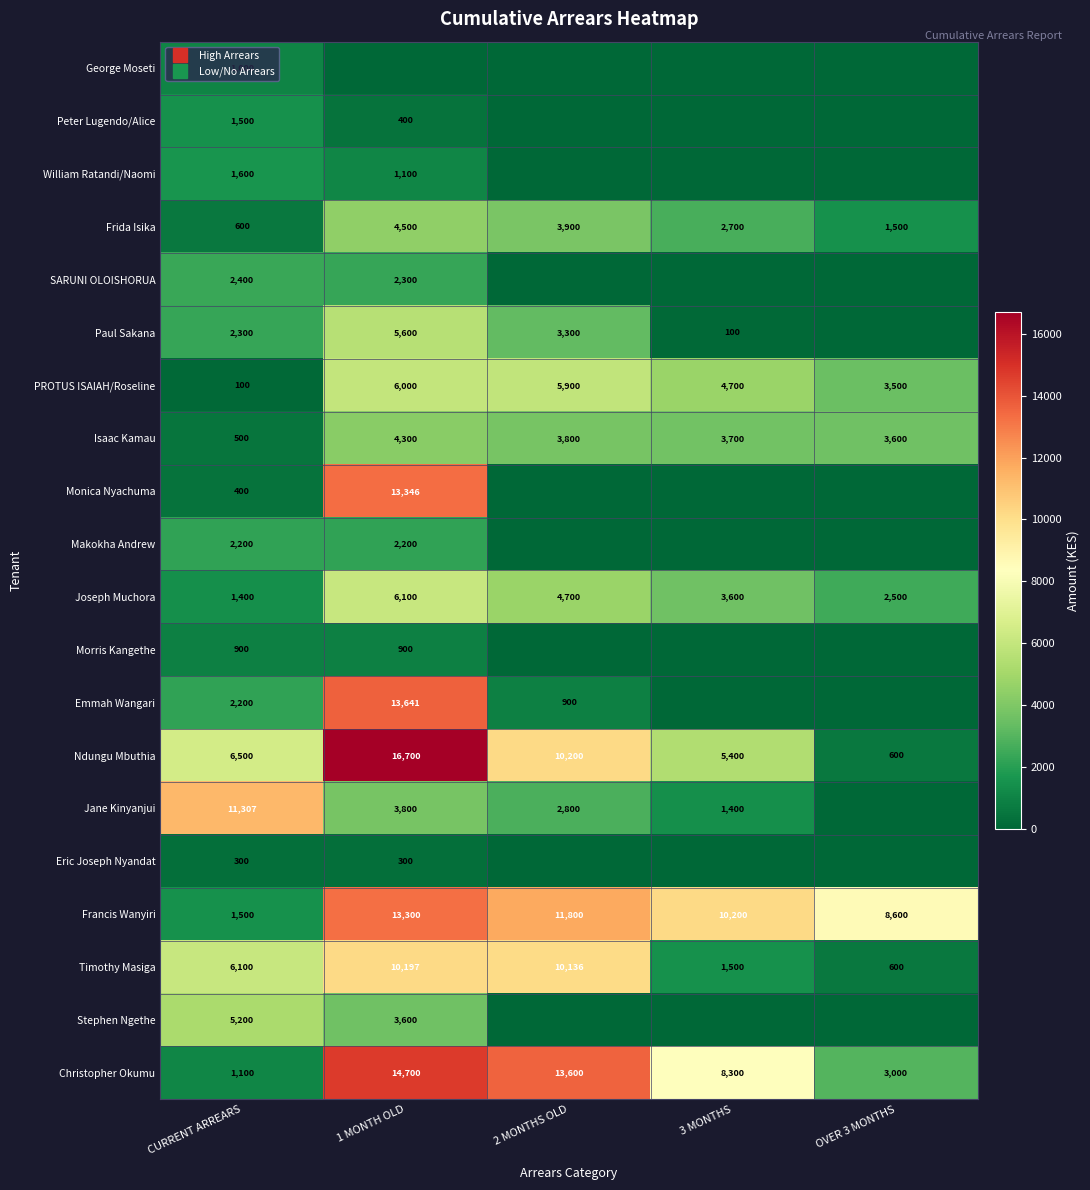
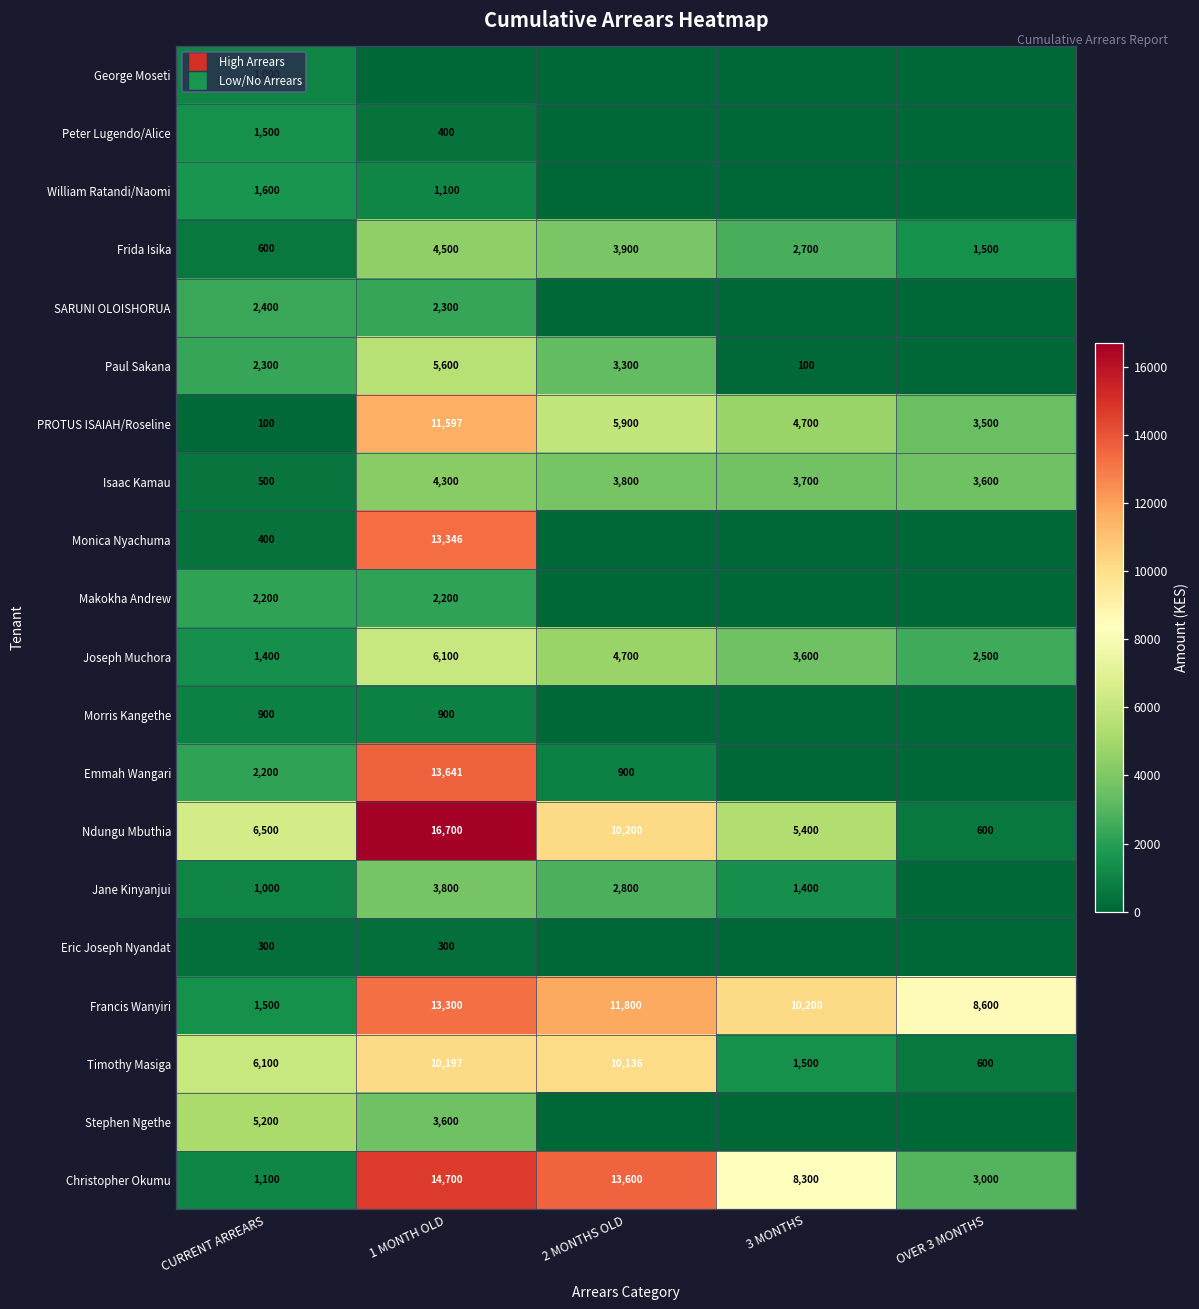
PROTUS ISAIAH/Roseline, 1 MONTH OLD: 6,000 -> 11,597
Jane Kinyanjui, CURRENT ARREARS: 11,307 -> 1,000
